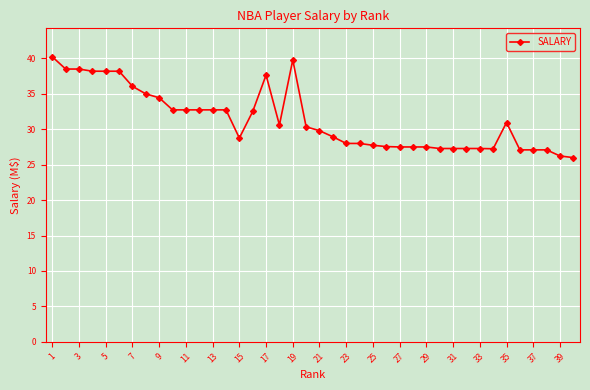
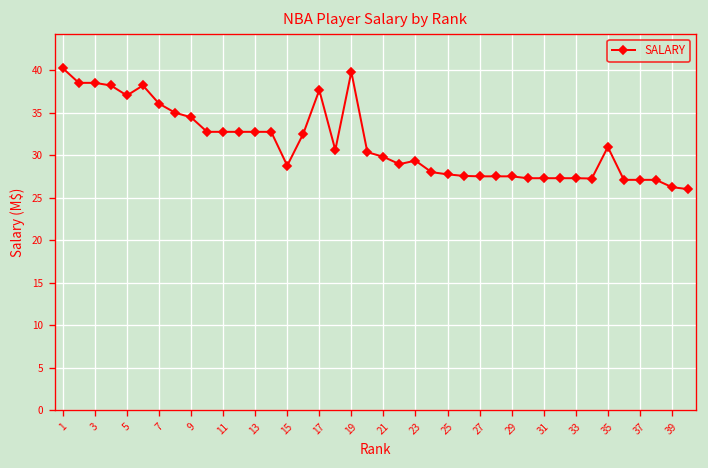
5: 38 -> 37
23: 28 -> 29
